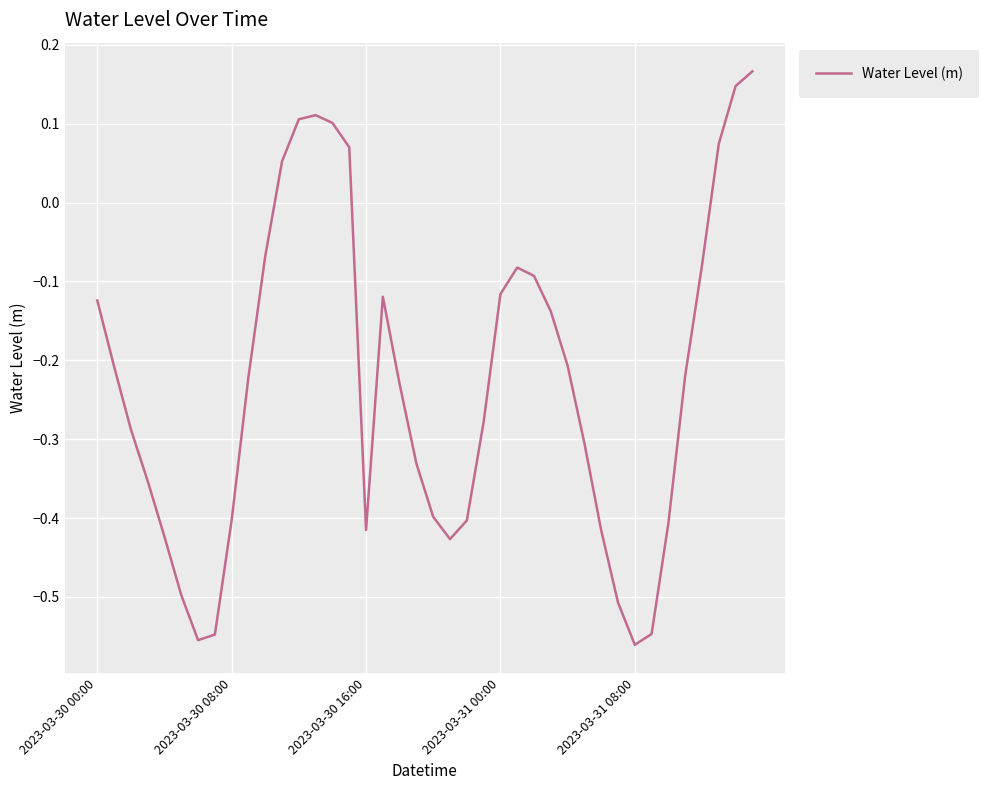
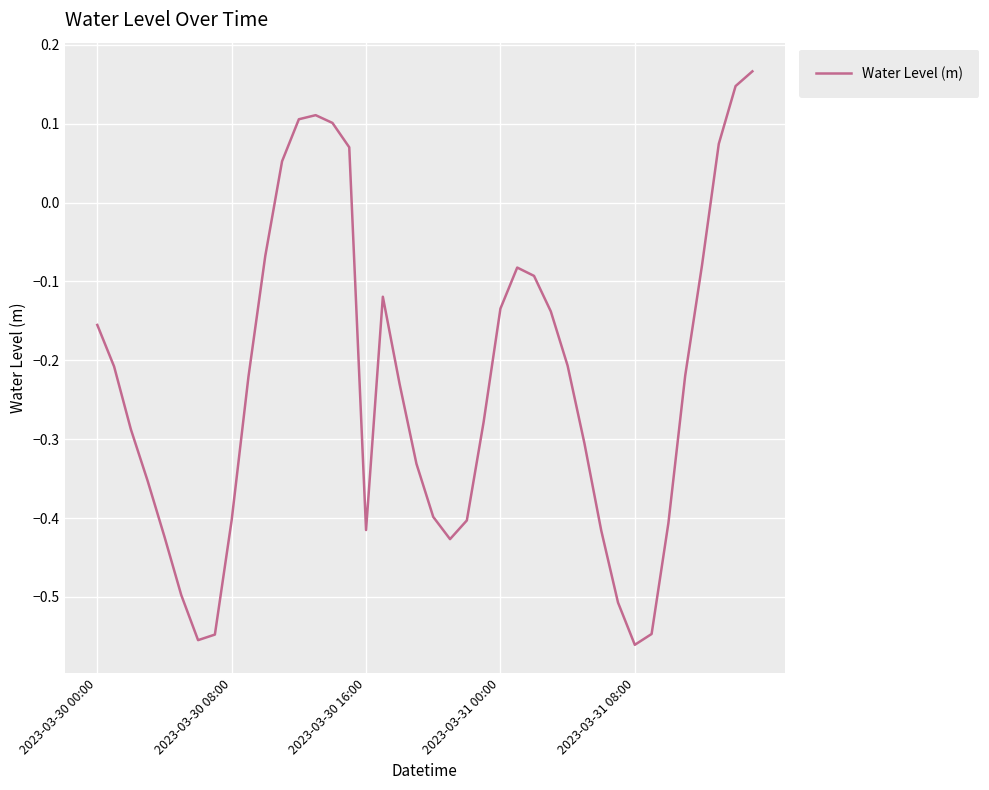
2023-03-30 00:00: -0.12 -> -0.16
2023-03-31 00:00: -0.12 -> -0.13
